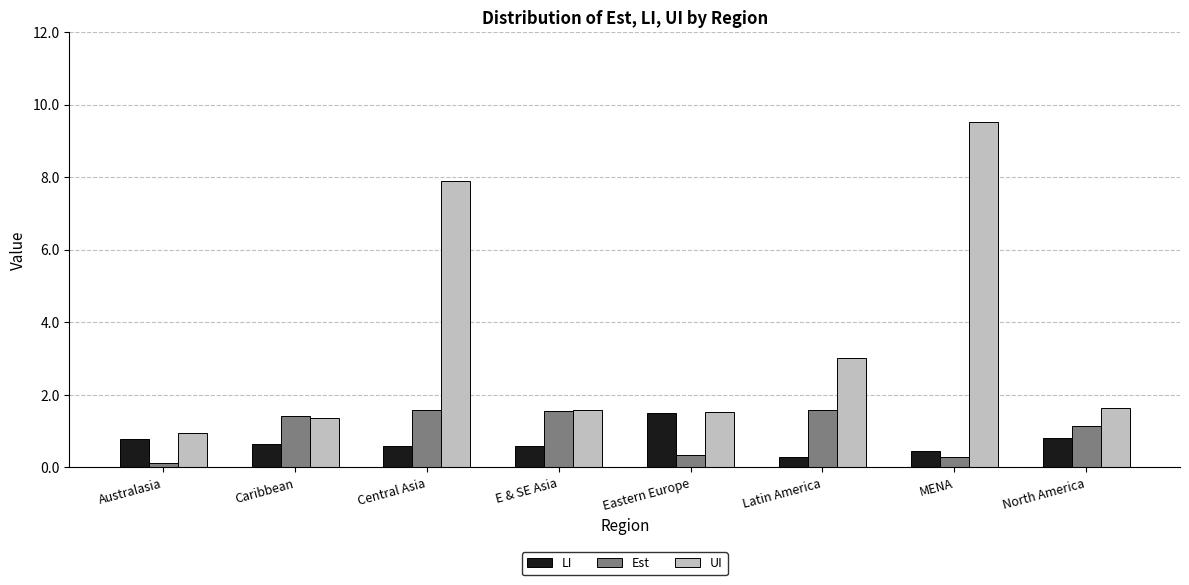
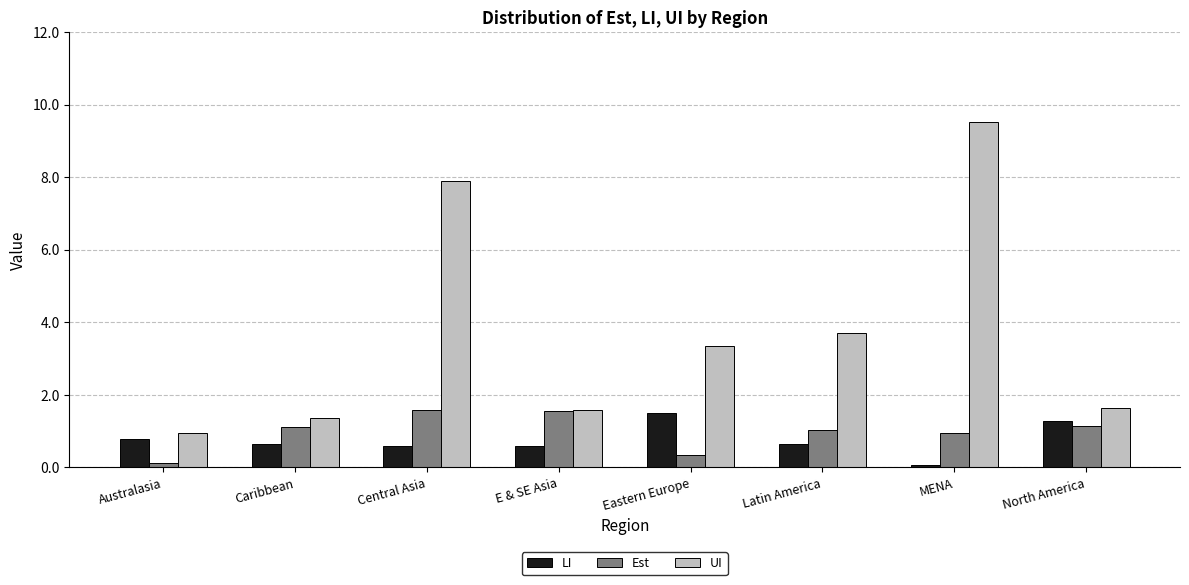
Est, Caribbean: 1.4 -> 1.1
UI, Eastern Europe: 1.5 -> 3.4
LI, Latin America: 0.3 -> 0.6
Est, Latin America: 1.6 -> 1.0
UI, Latin America: 3.0 -> 3.7
LI, MENA: 0.5 -> 0.1
Est, MENA: 0.3 -> 0.9
LI, North America: 0.8 -> 1.3
